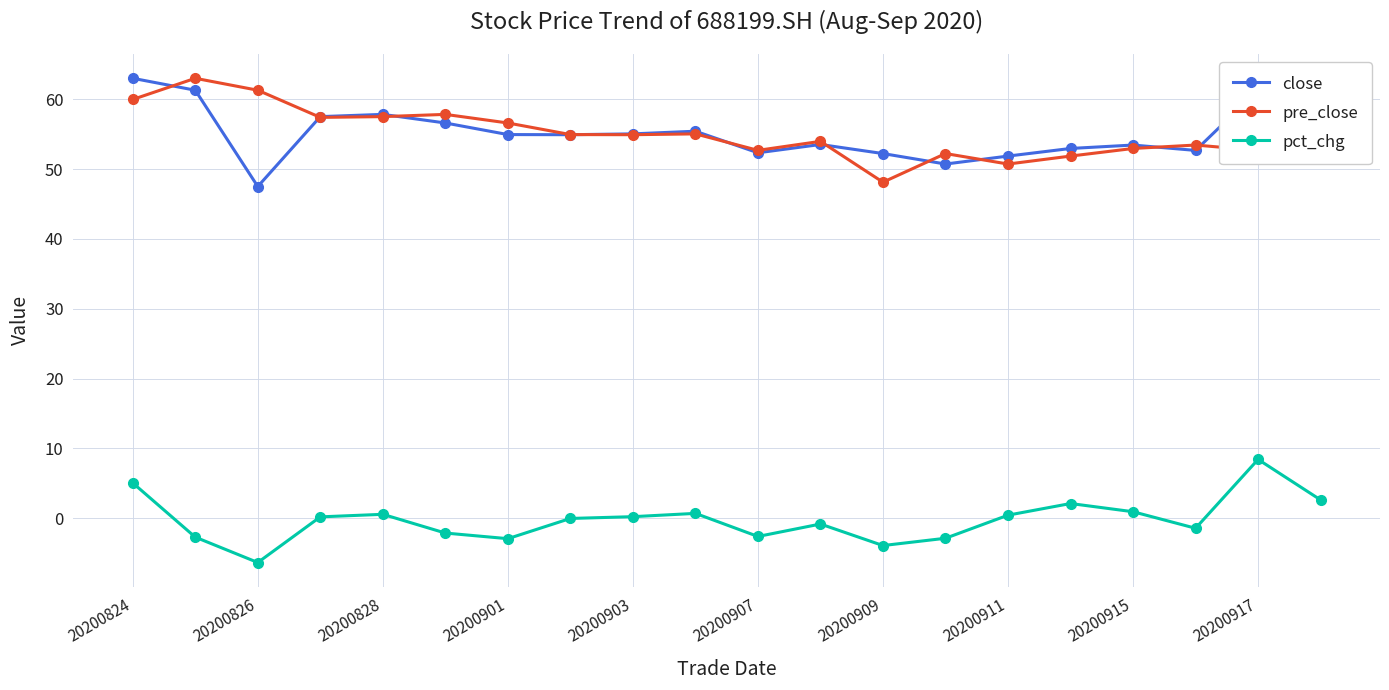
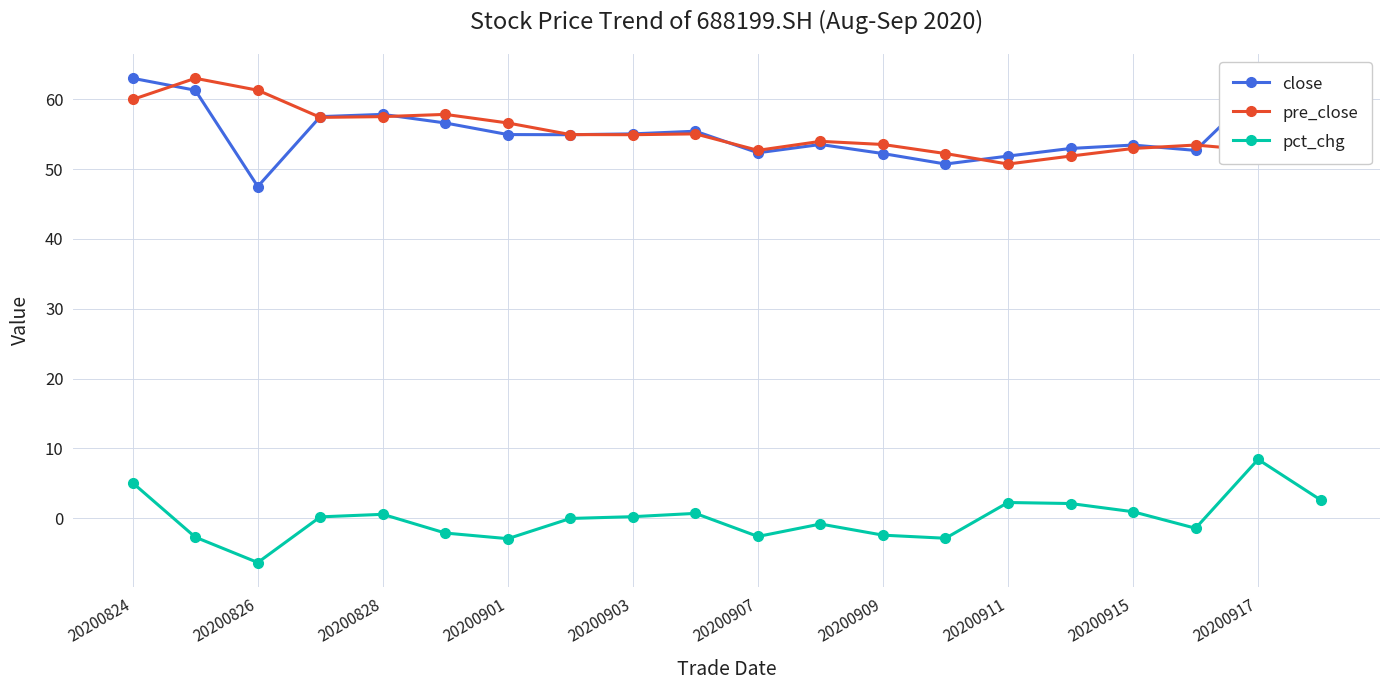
pre_close, 20200909: 48 -> 54
pct_chg, 20200909: -4 -> -2
pct_chg, 20200911: 0 -> 2
